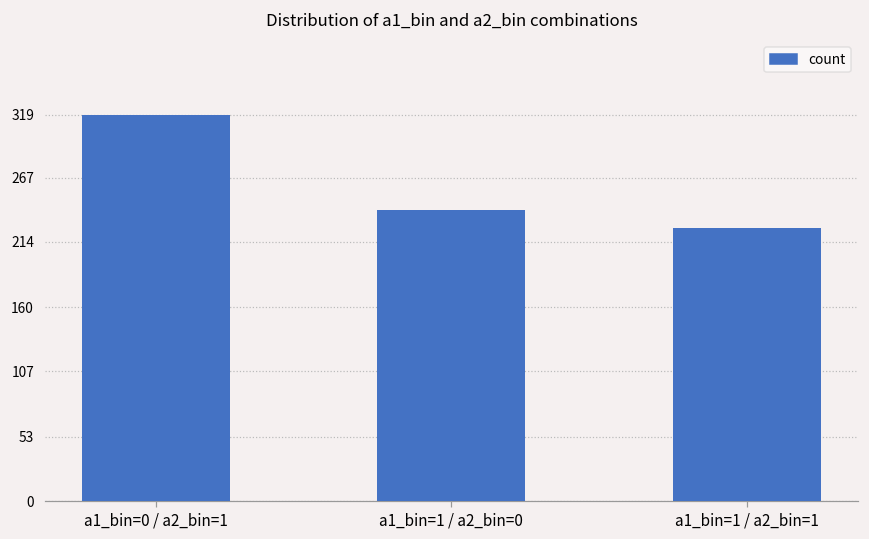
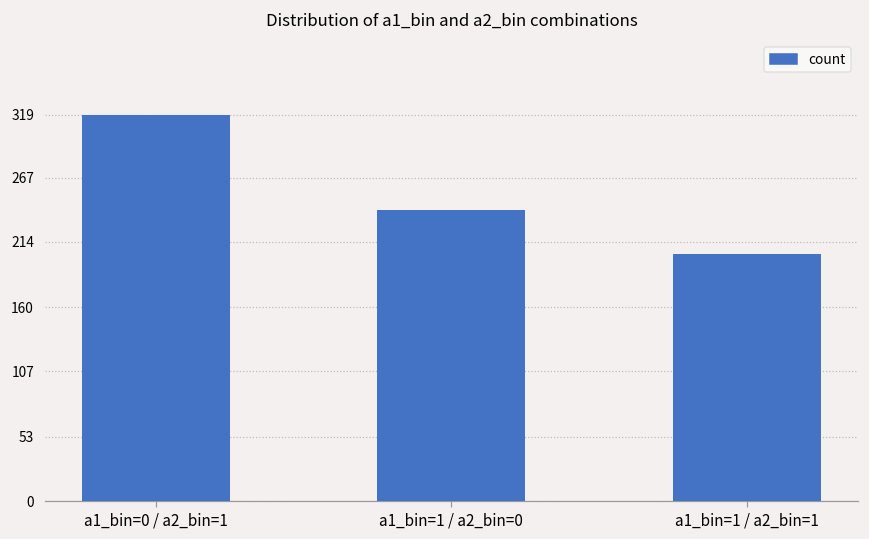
a1_bin=1 / a2_bin=1: 225 -> 204
